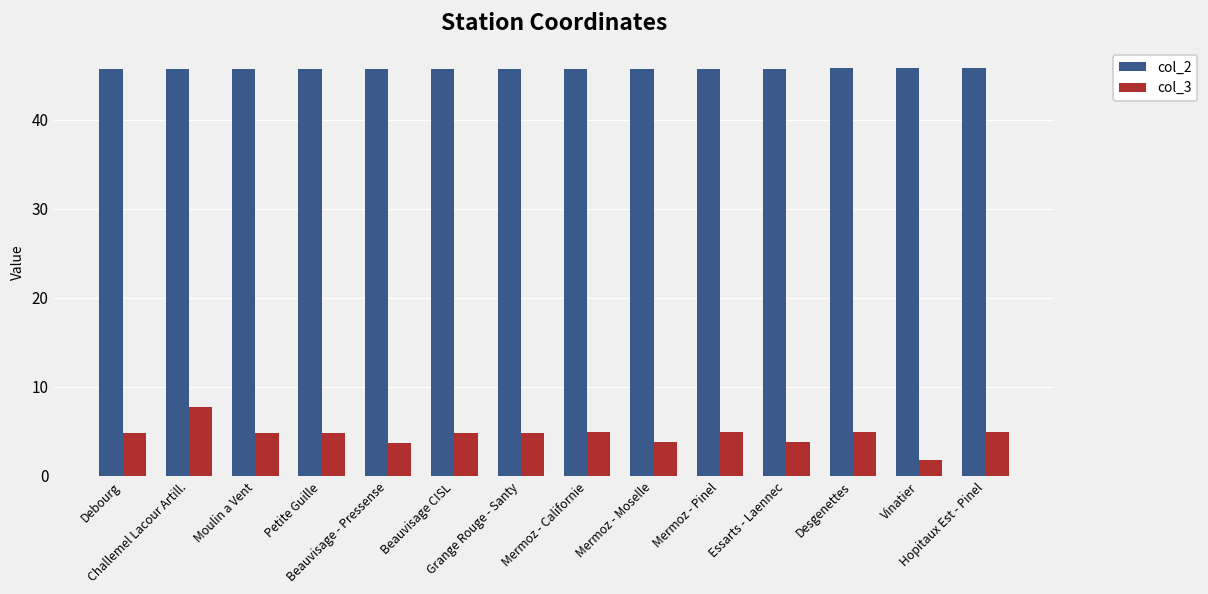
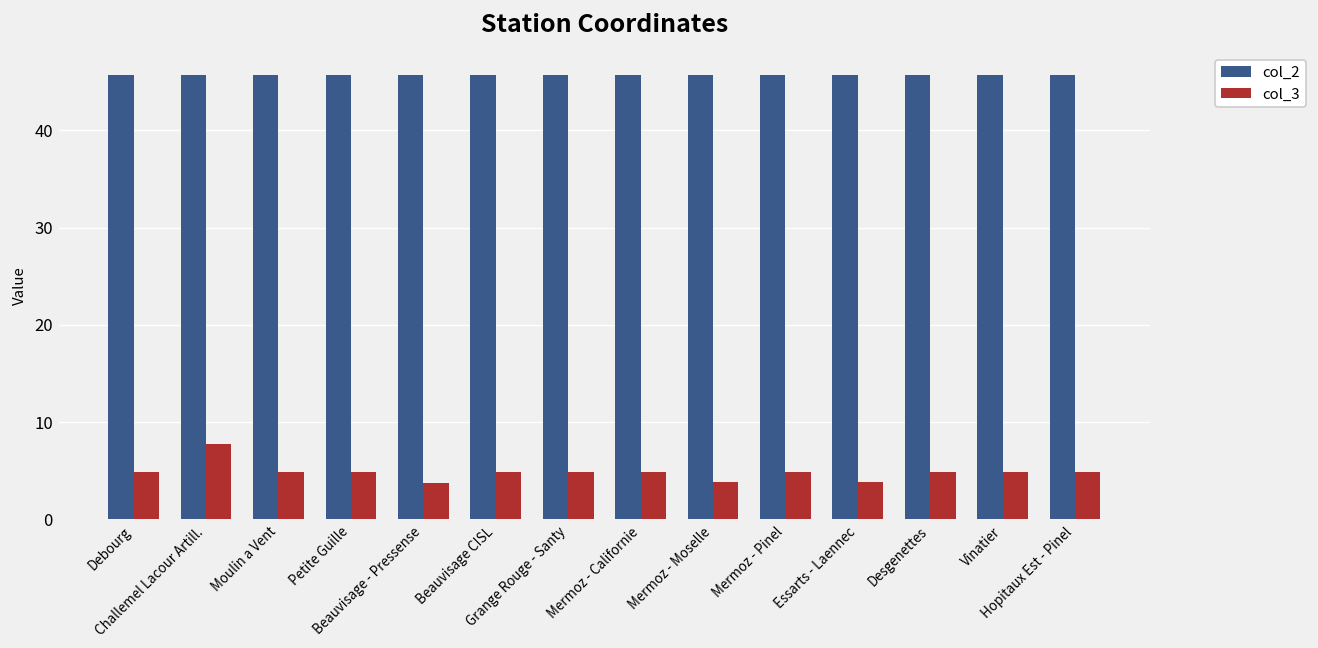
col_3, Vinatier: 2 -> 5
